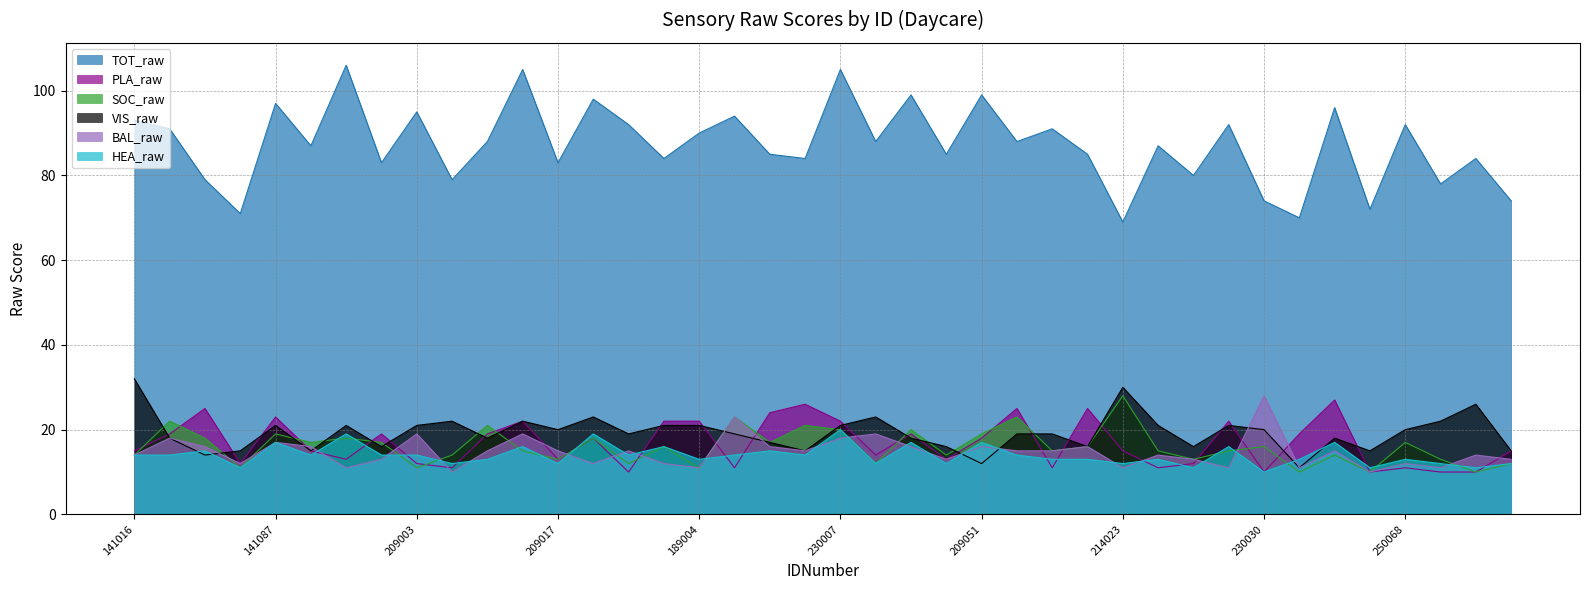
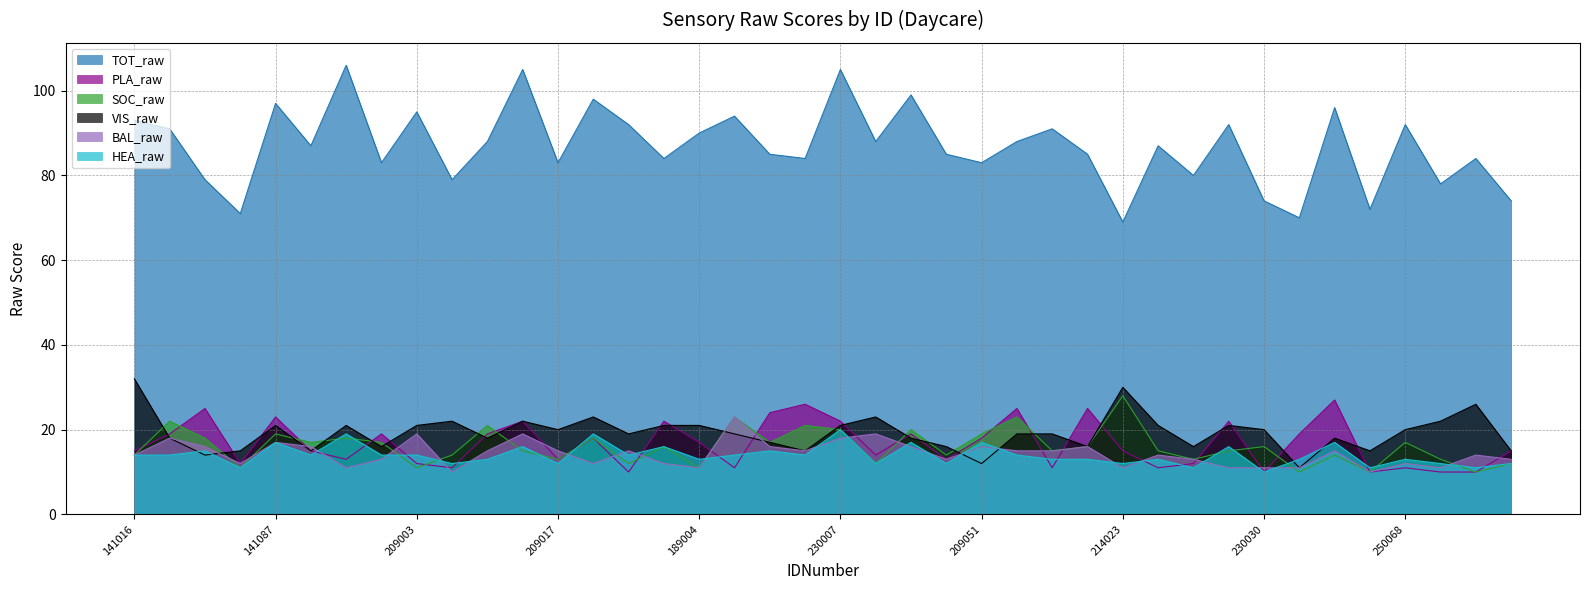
PLA_raw, 189004: 22 -> 17
TOT_raw, 209051: 99 -> 83
BAL_raw, 230030: 28 -> 11
